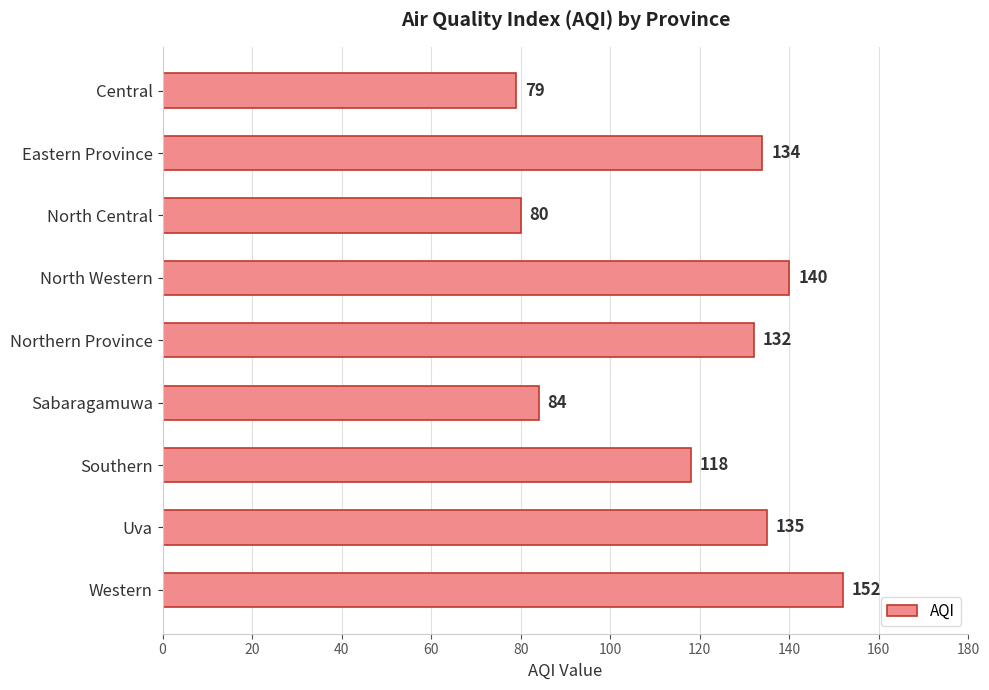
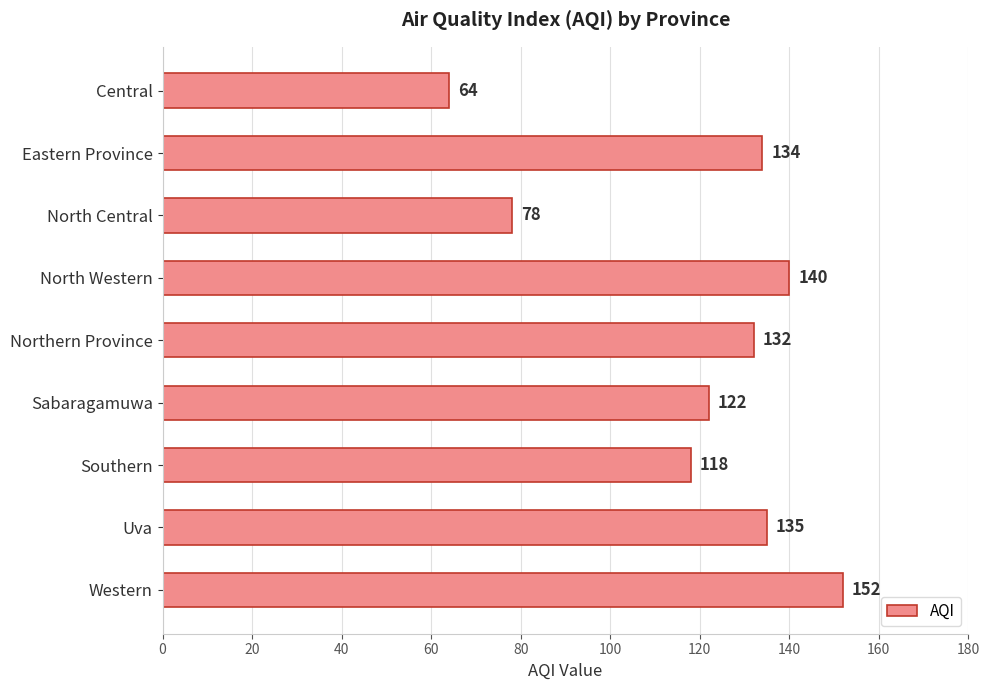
Central: 79 -> 64
North Central: 80 -> 78
Sabaragamuwa: 84 -> 122
